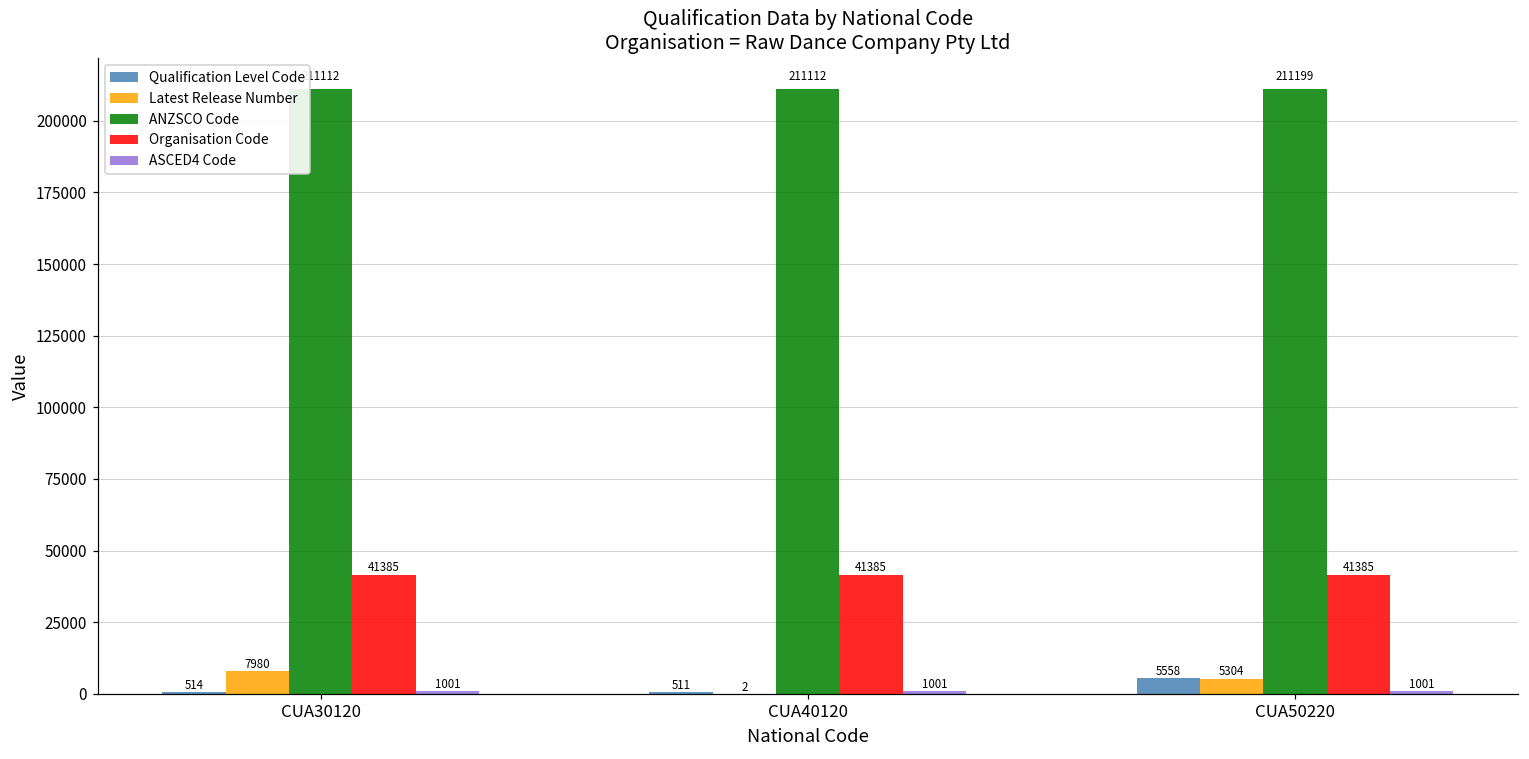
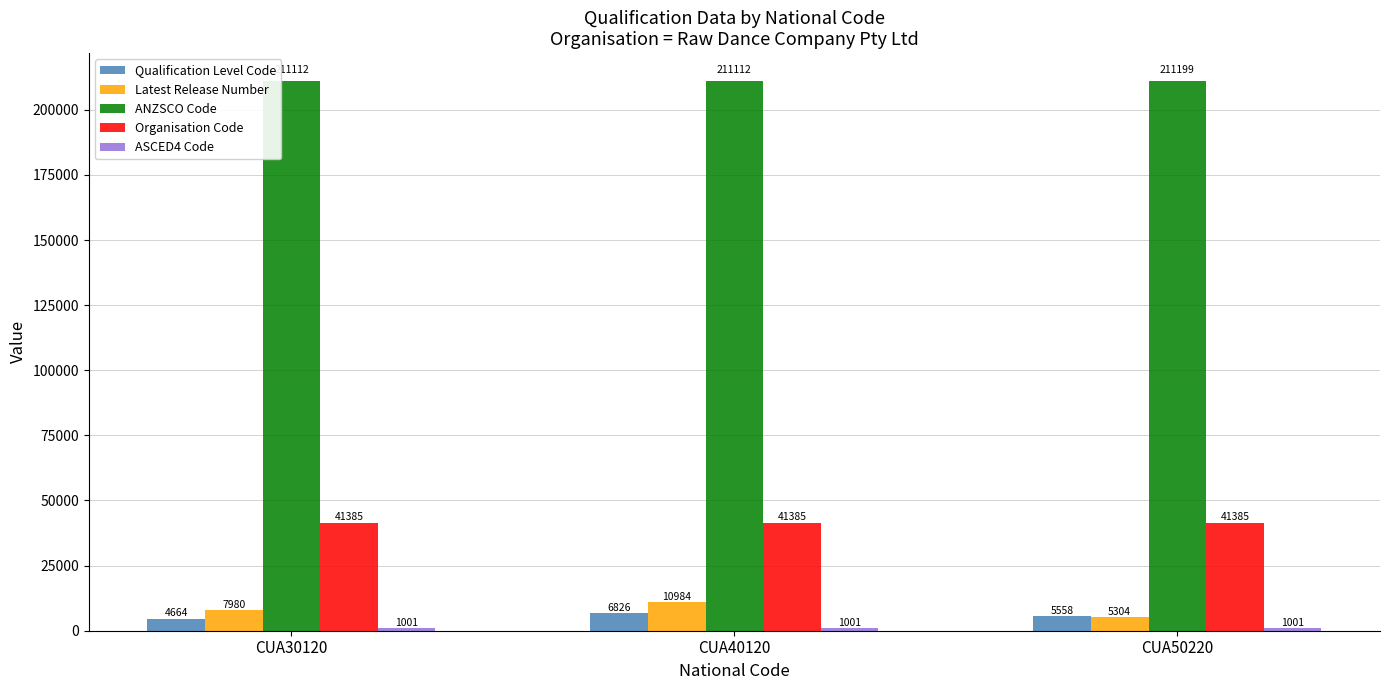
Qualification Level Code, CUA30120: 514 -> 4664
Qualification Level Code, CUA40120: 511 -> 6826
Latest Release Number, CUA40120: 2 -> 10984
